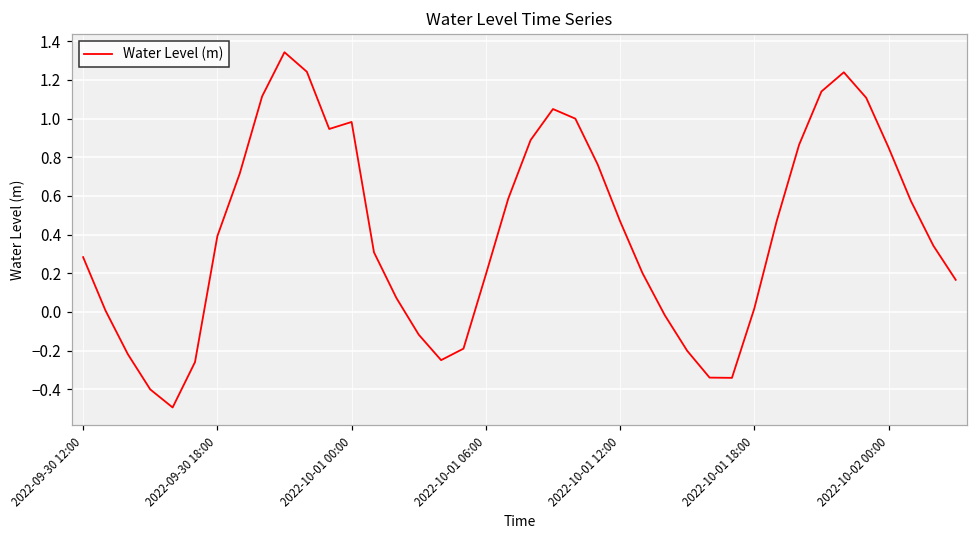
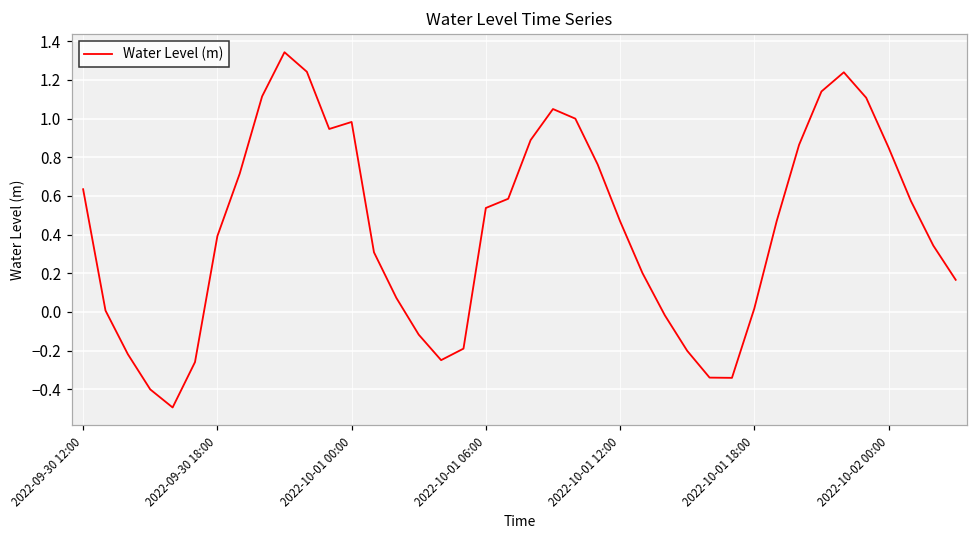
2022-09-30 12:00: 0.28 -> 0.64
2022-10-01 06:00: 0.19 -> 0.54
